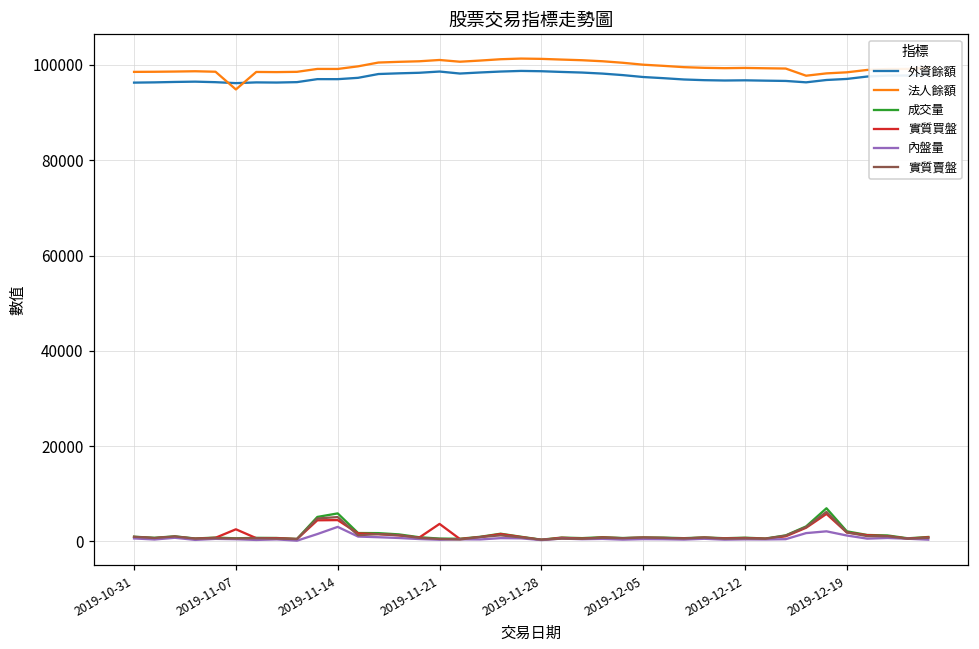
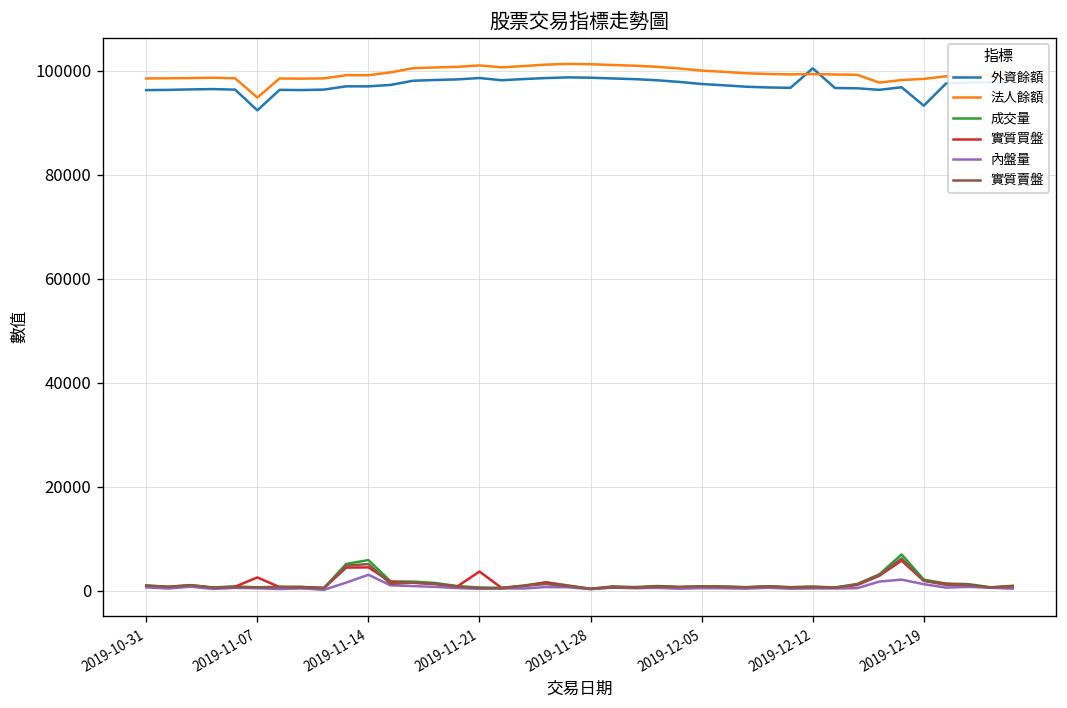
外資餘額, 2019-11-07: 96000 -> 92000
外資餘額, 2019-12-12: 97000 -> 100000
外資餘額, 2019-12-19: 97000 -> 93000
